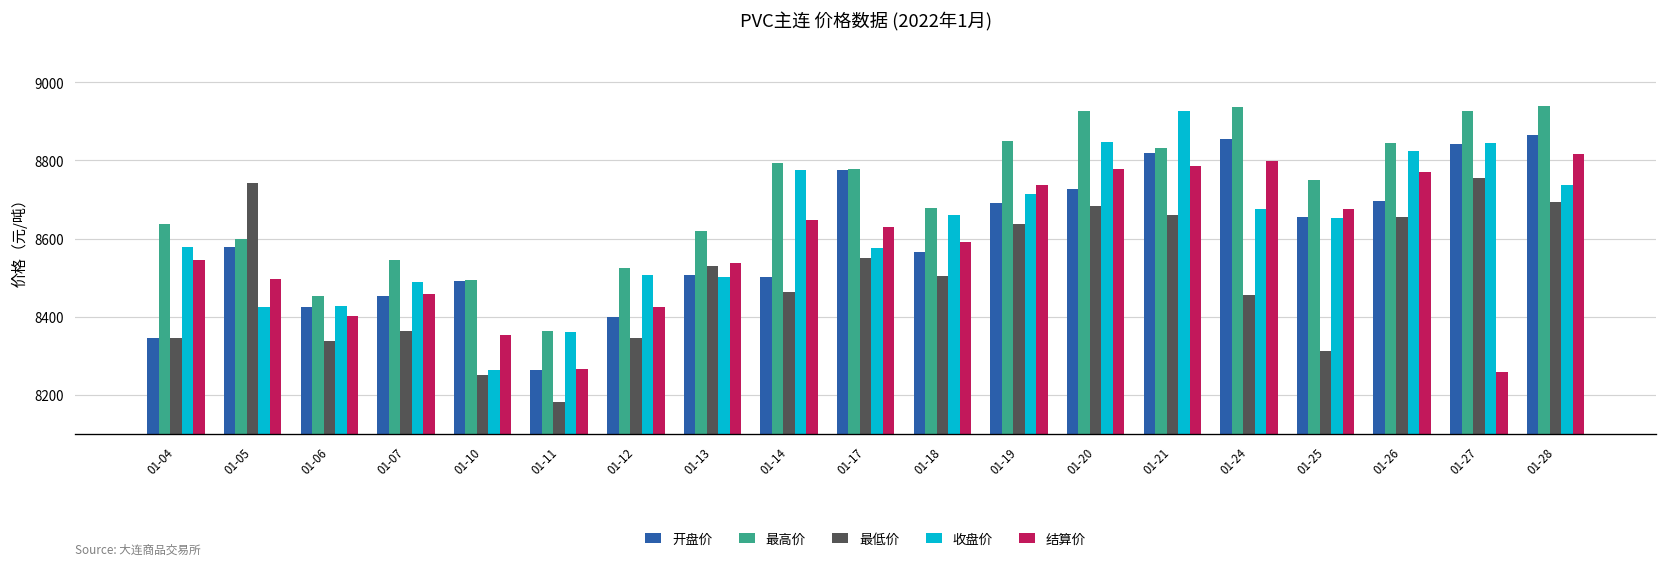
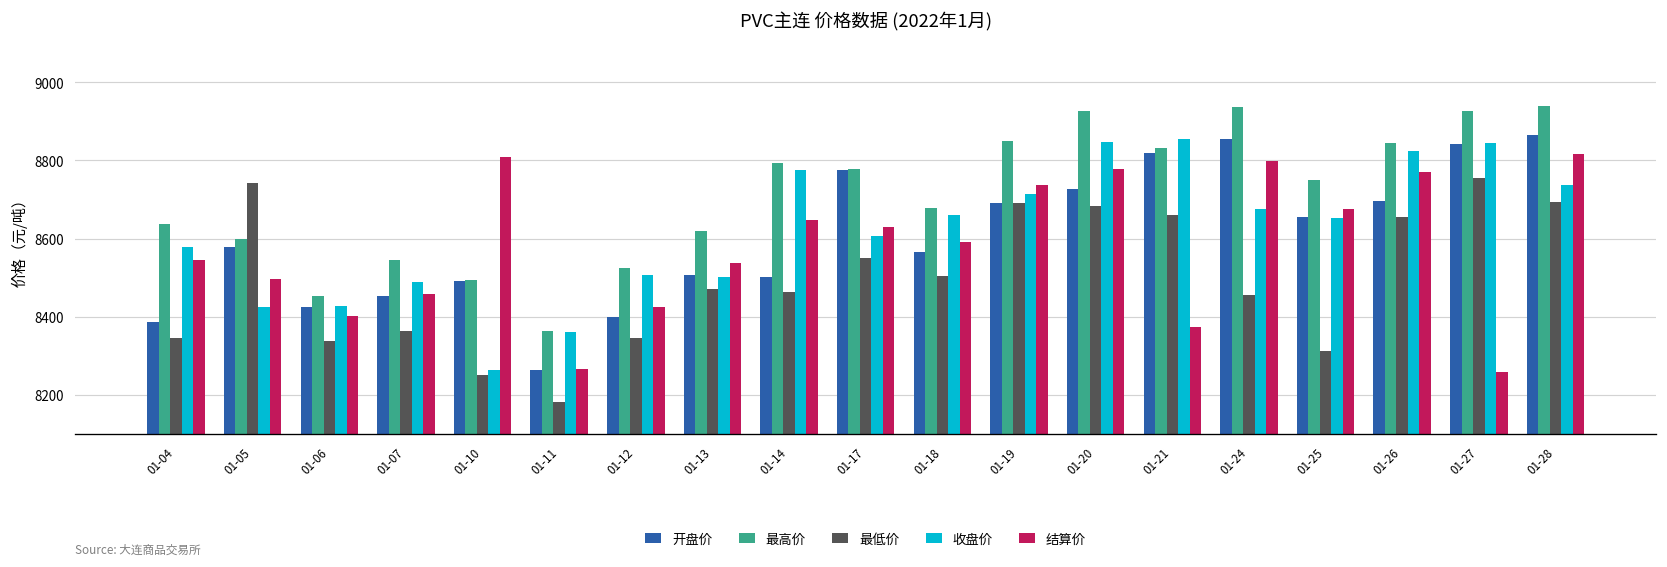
开盘价, 01-04: 8350 -> 8390
结算价, 01-10: 8350 -> 8810
最低价, 01-13: 8530 -> 8470
收盘价, 01-17: 8580 -> 8610
最低价, 01-19: 8640 -> 8690
收盘价, 01-21: 8930 -> 8860
结算价, 01-21: 8790 -> 8370
